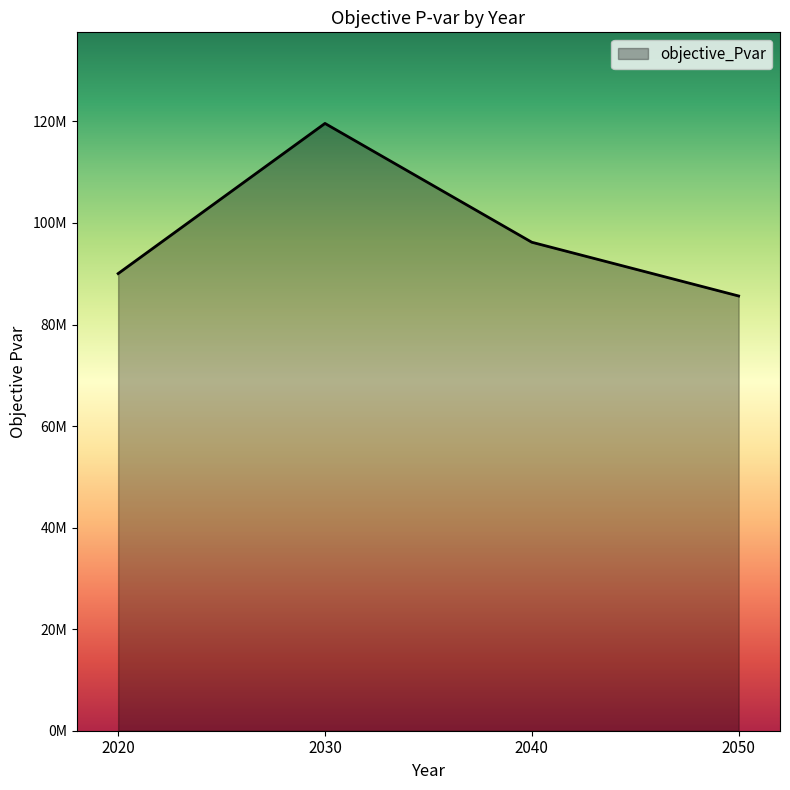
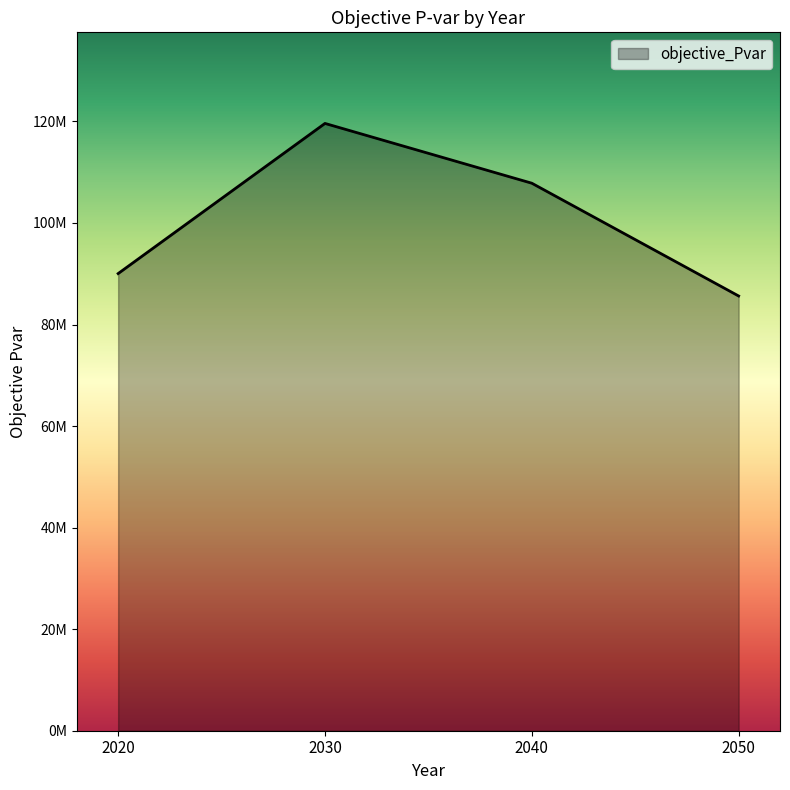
2040: 96000000 -> 108000000
